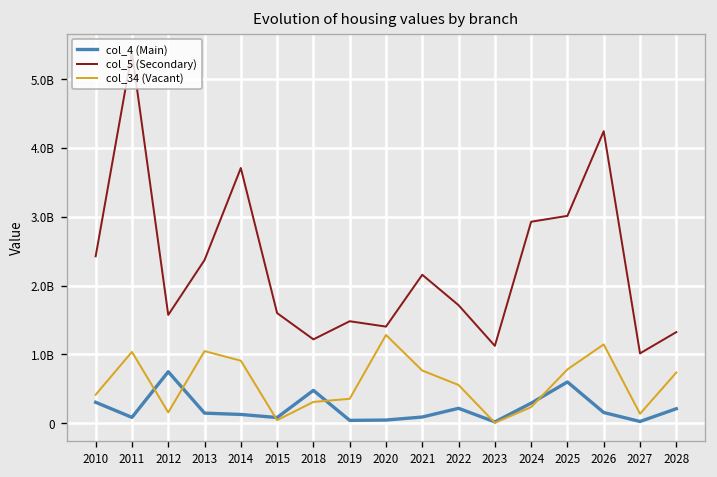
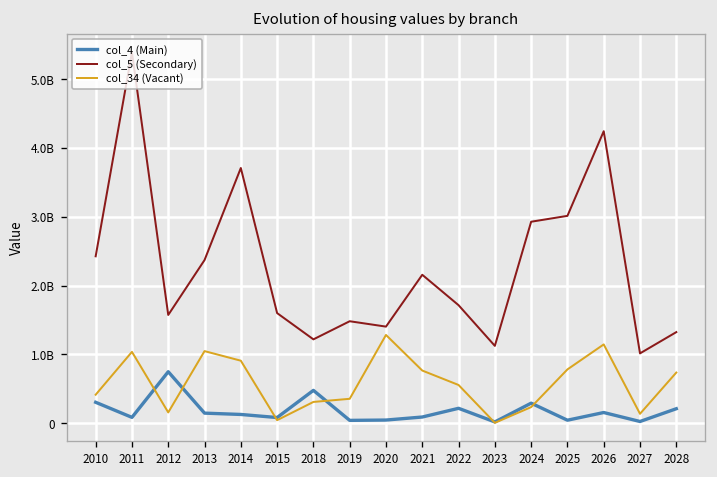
col_4 (Main), 2025: 600000000 -> 0
